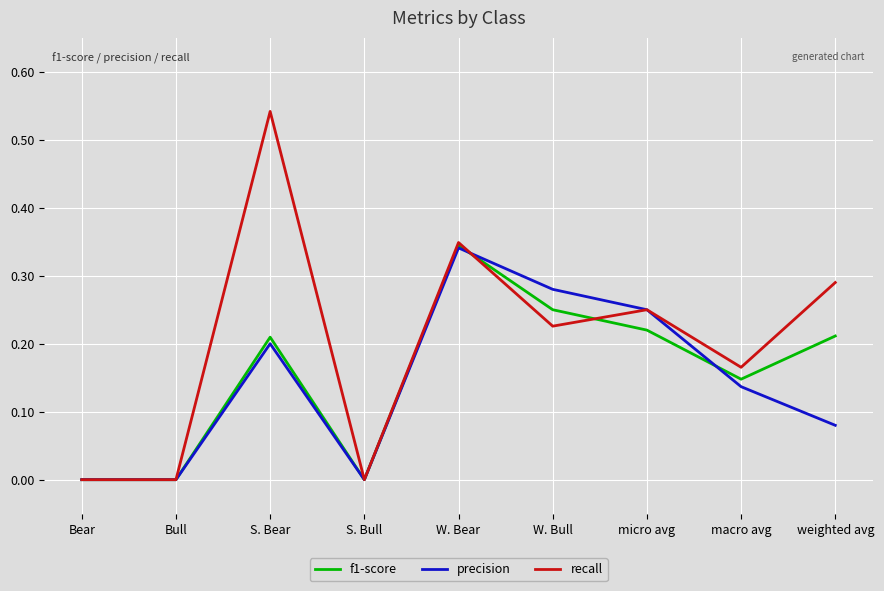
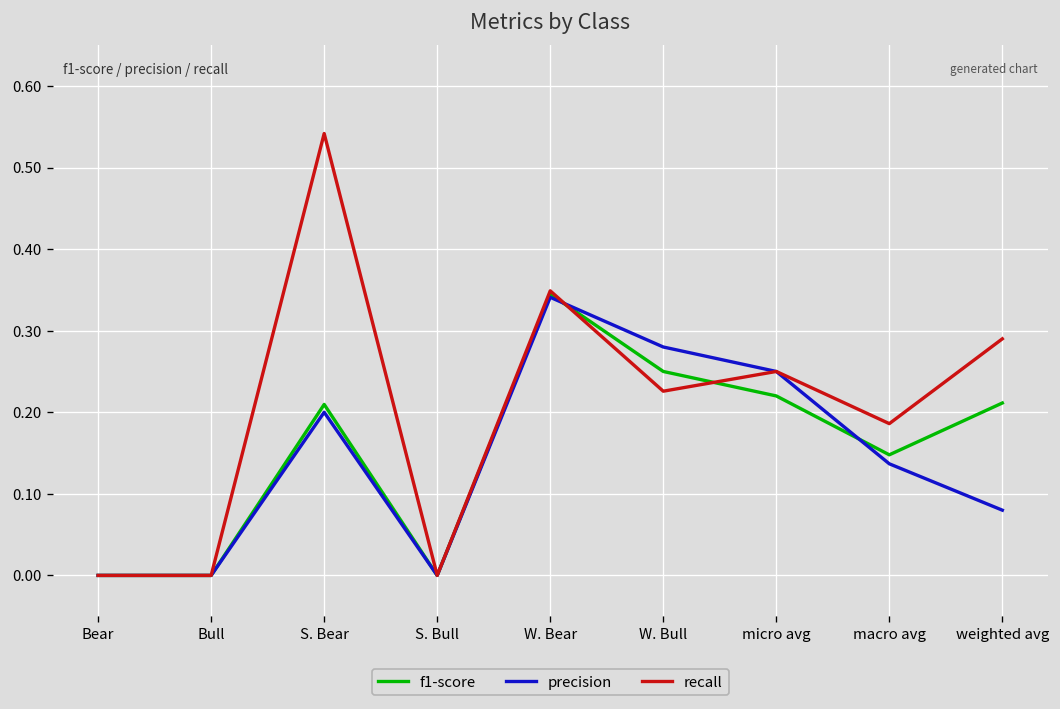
recall, macro avg: 0.17 -> 0.19
